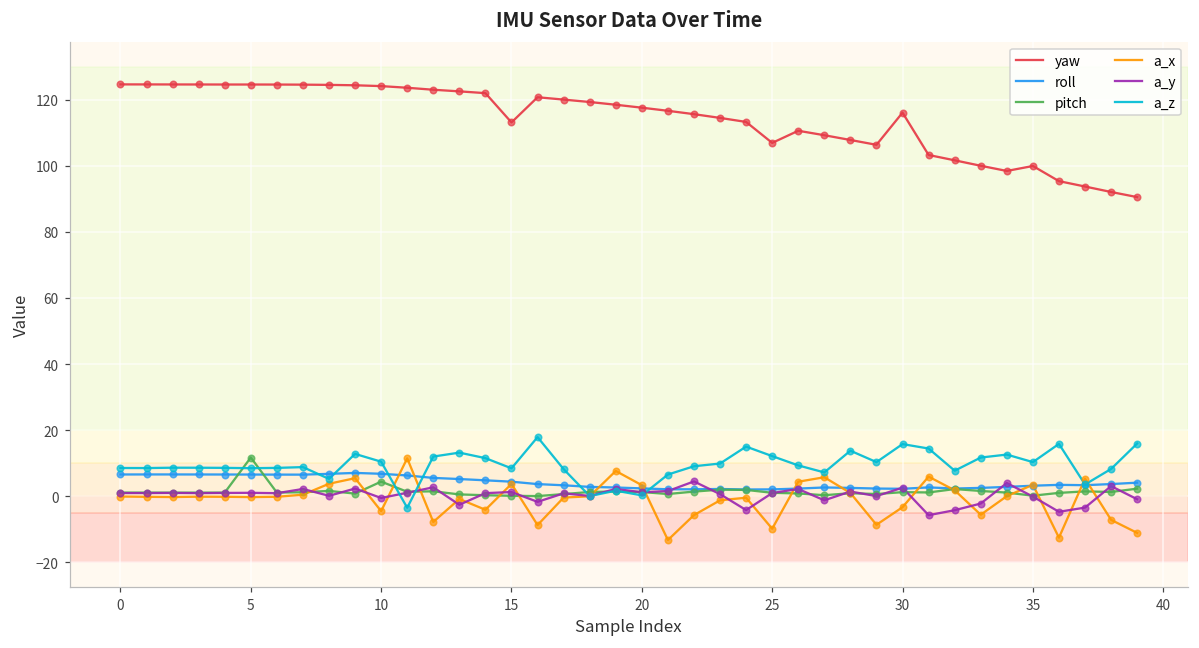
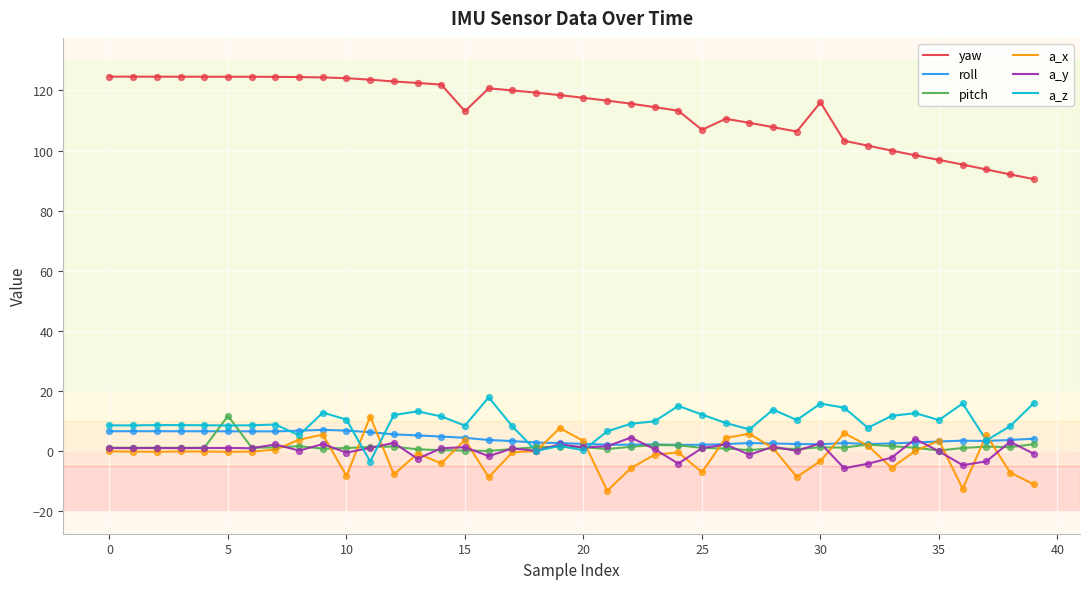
pitch, 10: 4 -> 1
a_x, 10: -4 -> -8
a_x, 25: -10 -> -7
yaw, 35: 100 -> 97
